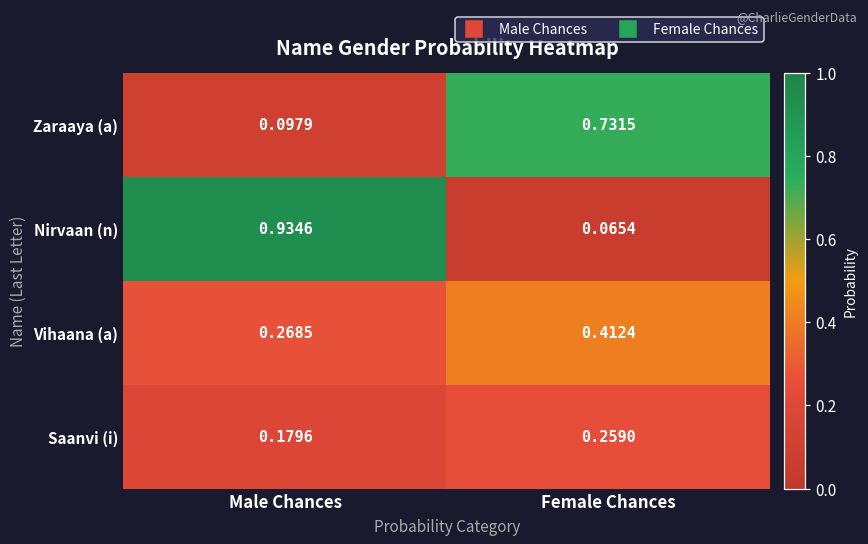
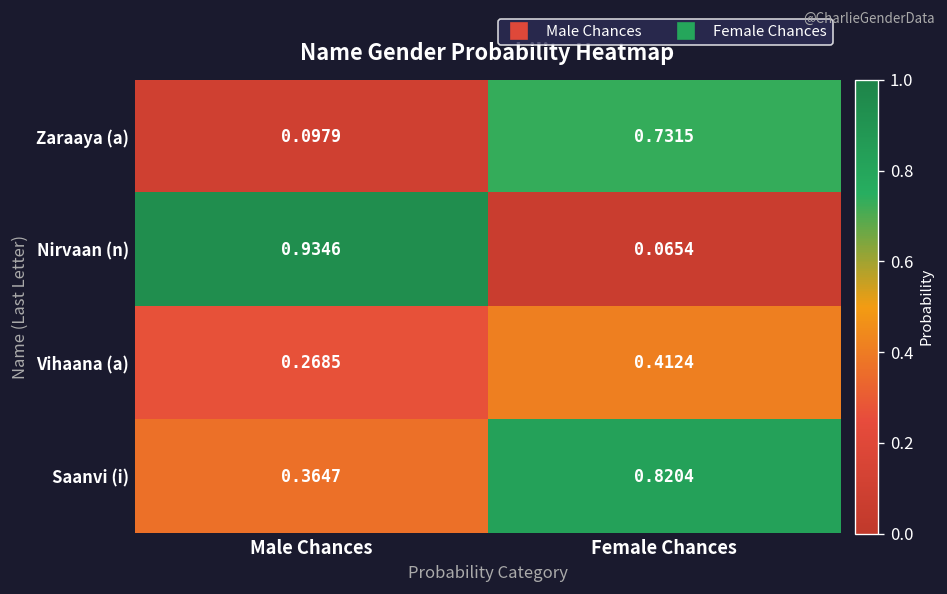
Saanvi (i), Male Chances: 0.1796 -> 0.3647
Saanvi (i), Female Chances: 0.2590 -> 0.8204
